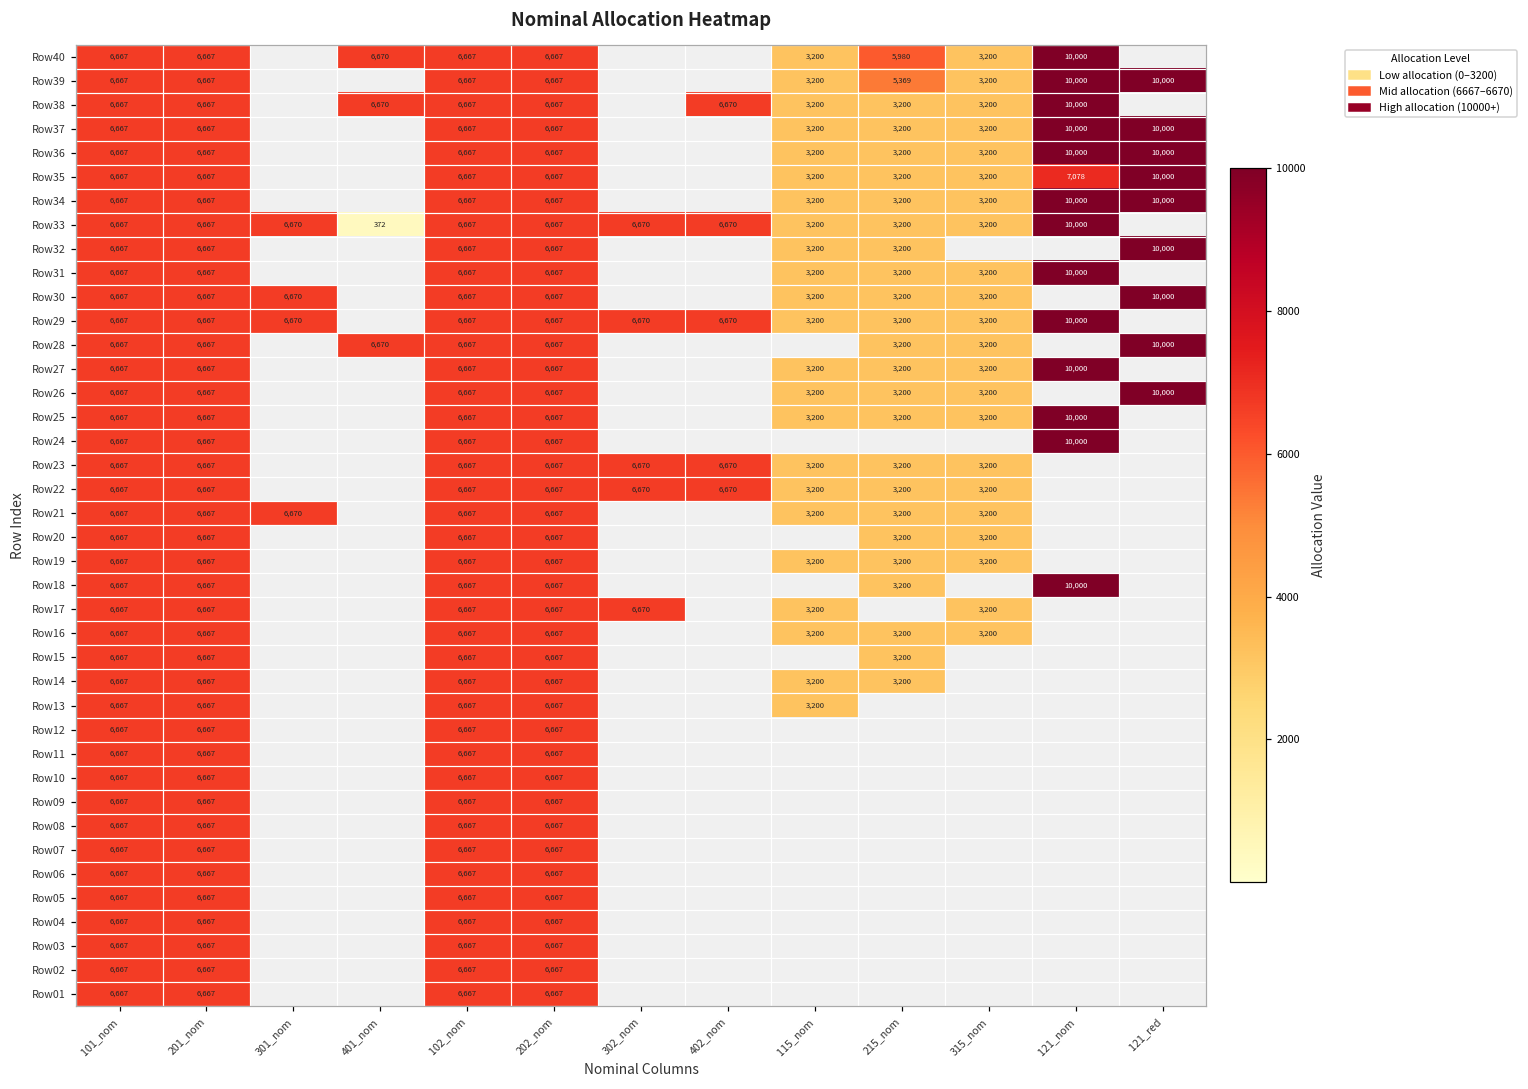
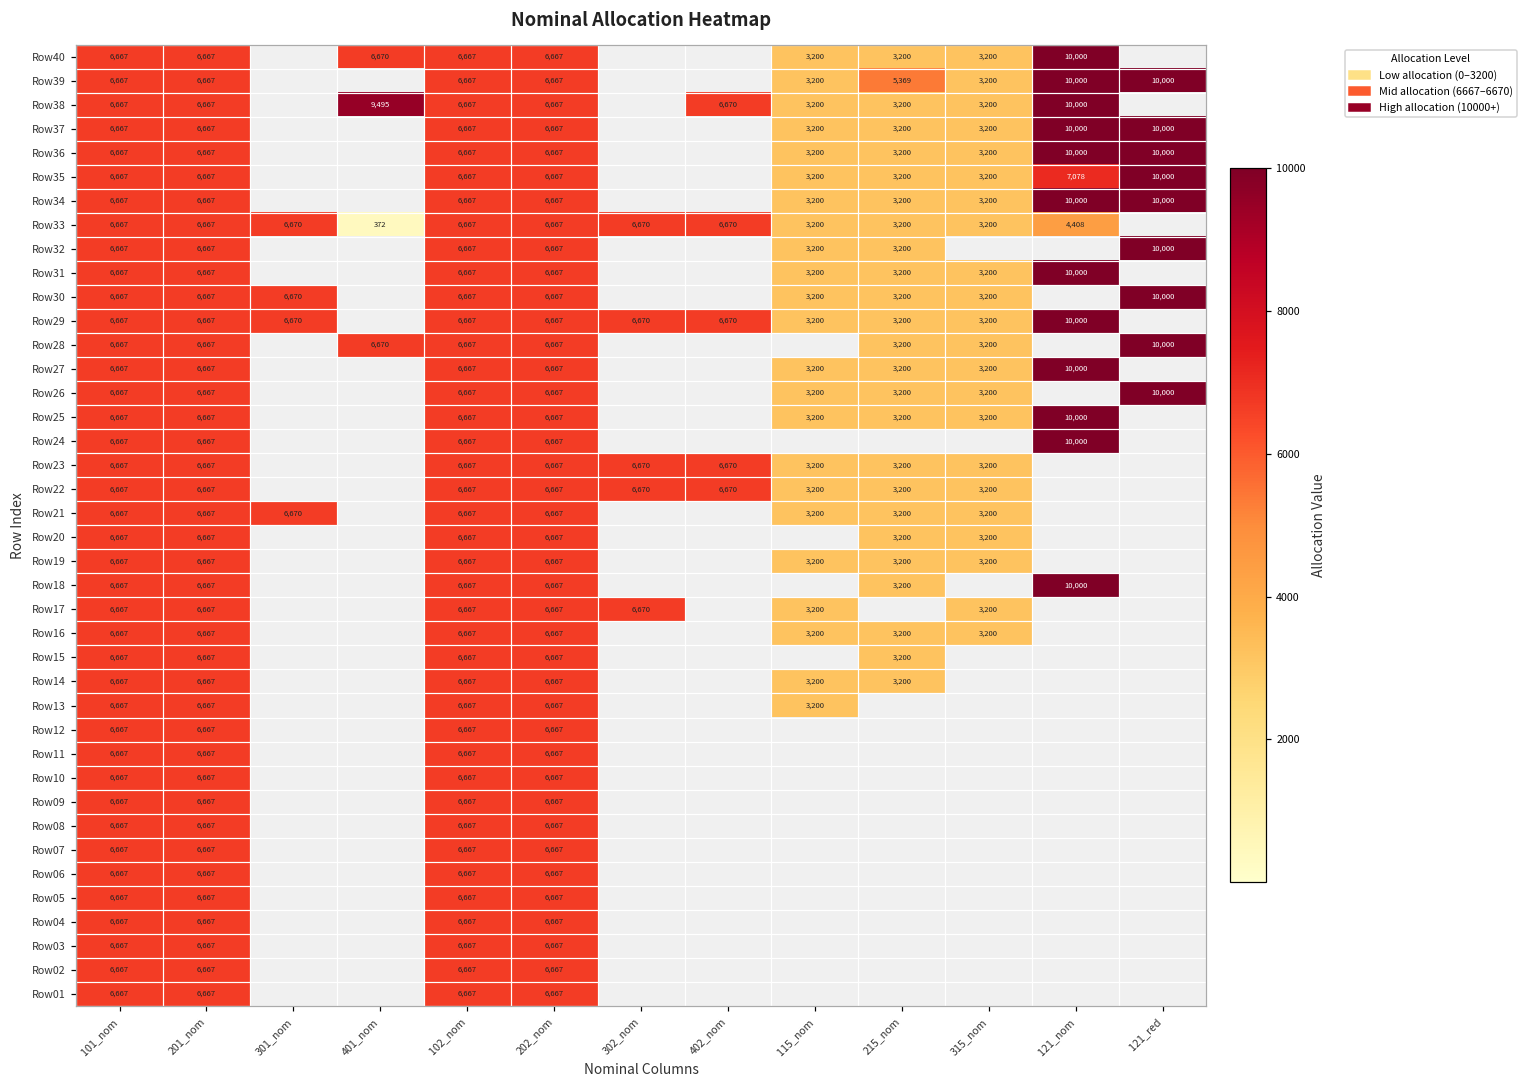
Row40, 215_nom: 5,980 -> 3,200
Row38, 401_nom: 6,670 -> 9,495
Row33, 121_nom: 10,000 -> 4,408
